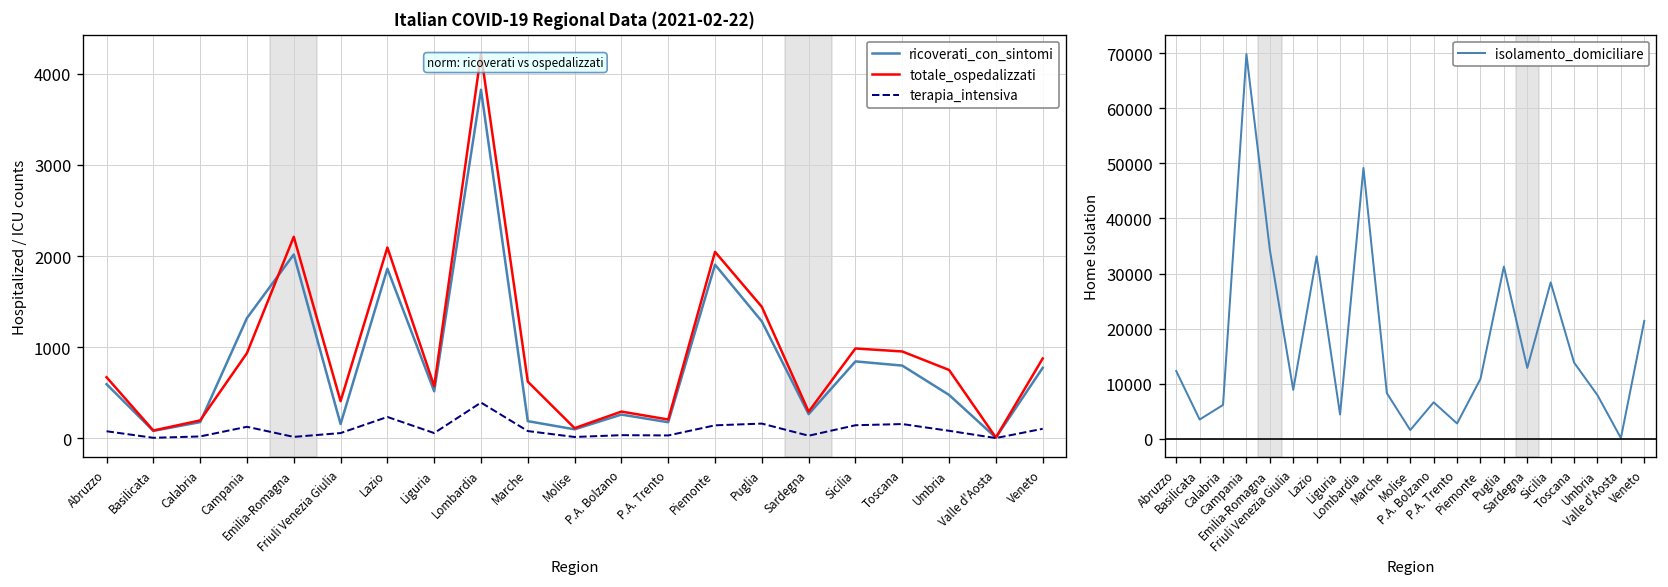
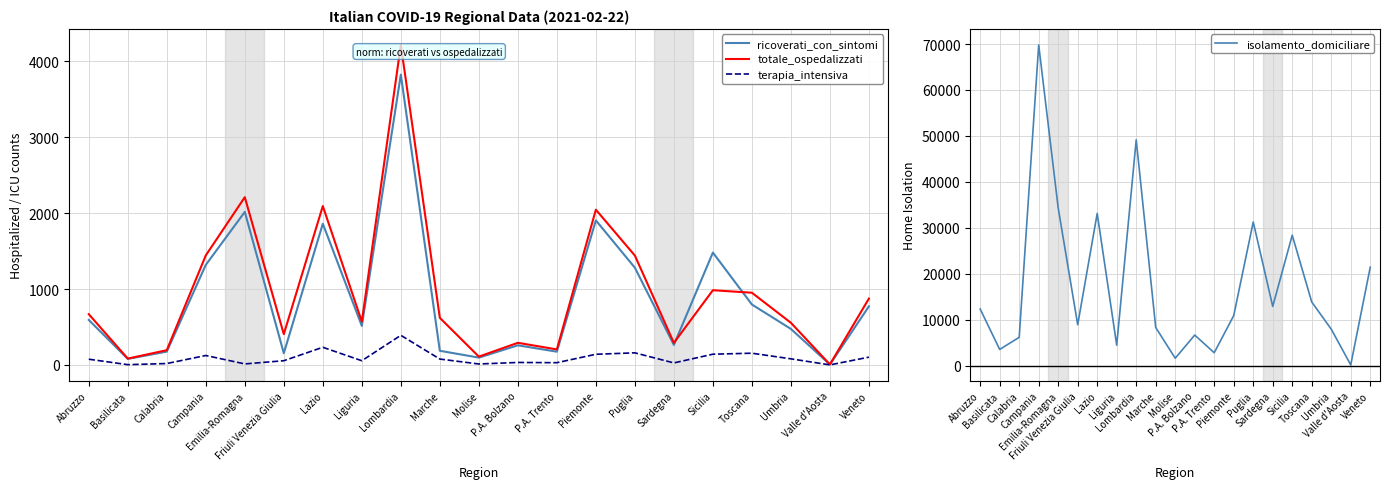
Italian COVID-19 Regional Data (2021-02-22), totale_ospedalizzati, Campania: 900 -> 1400
Italian COVID-19 Regional Data (2021-02-22), ricoverati_con_sintomi, Sicilia: 800 -> 1500
Italian COVID-19 Regional Data (2021-02-22), totale_ospedalizzati, Umbria: 700 -> 600
